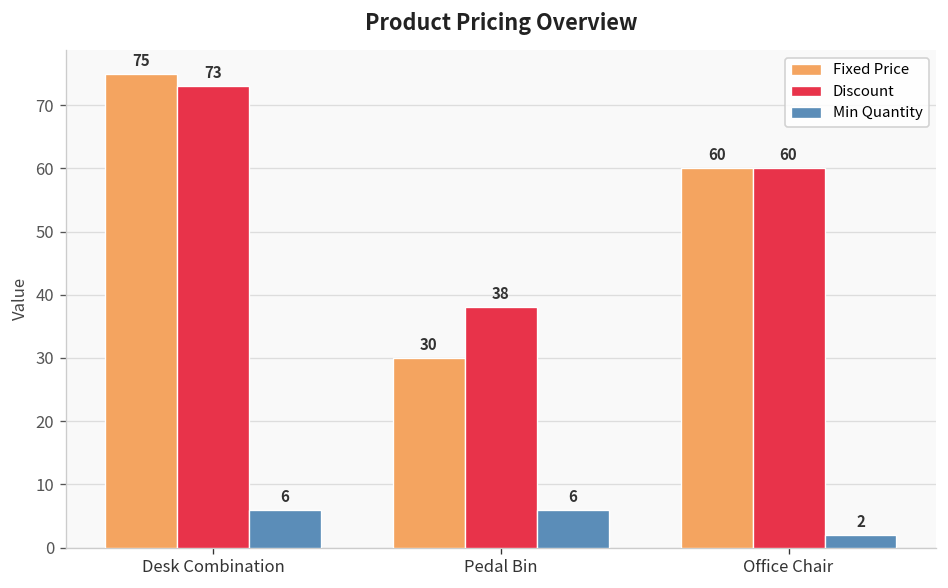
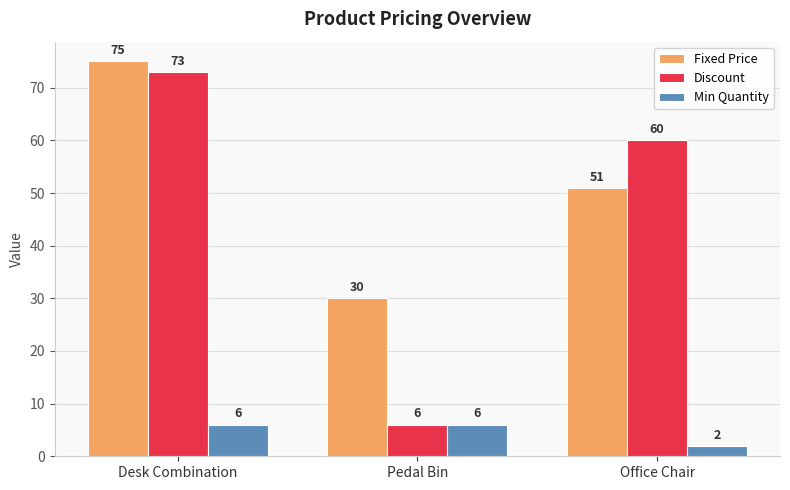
Discount, Pedal Bin: 38 -> 6
Fixed Price, Office Chair: 60 -> 51
